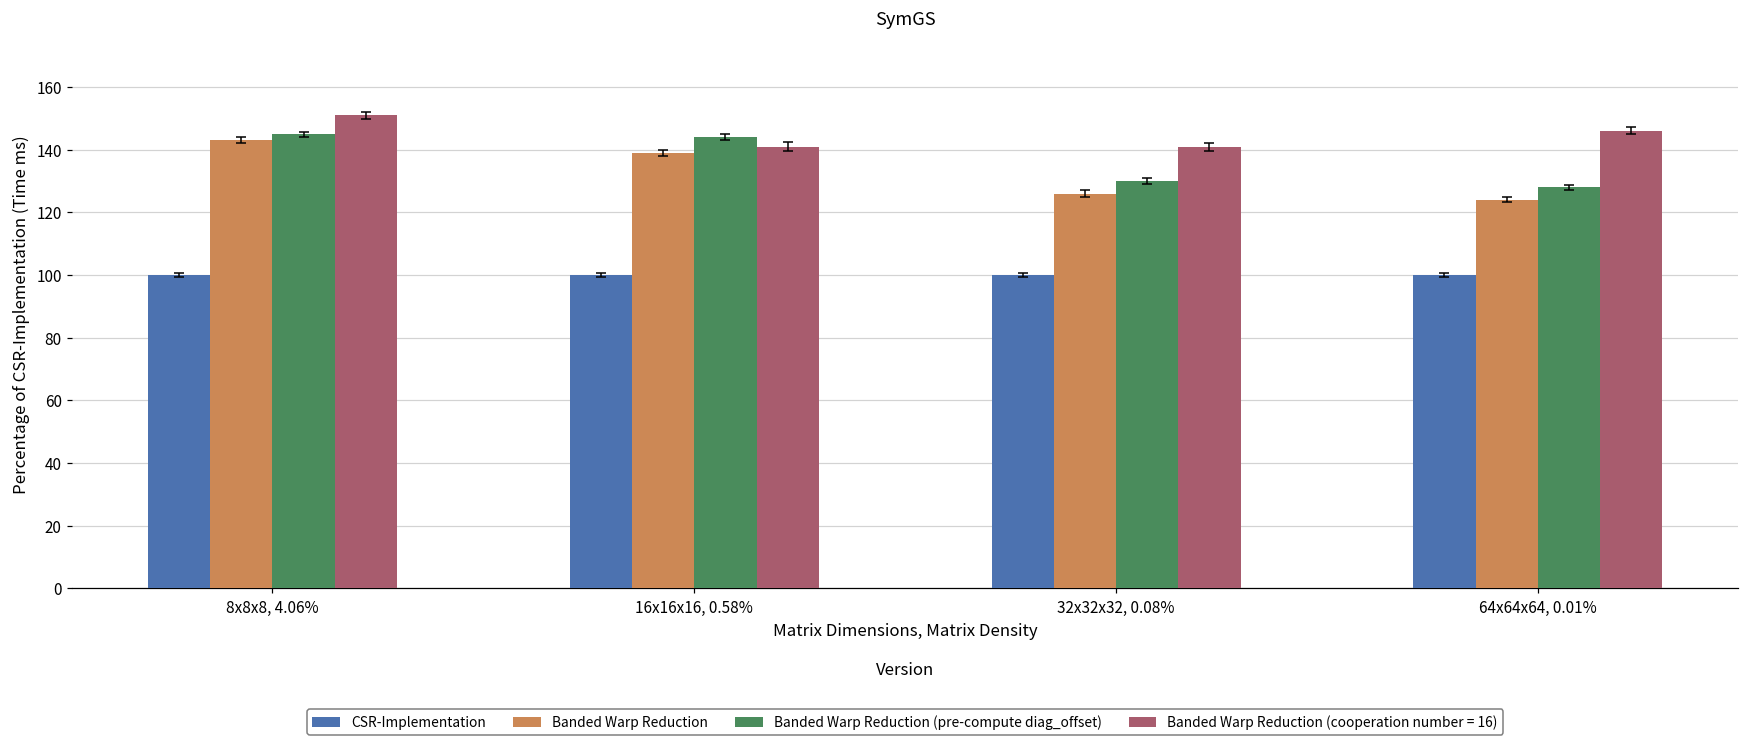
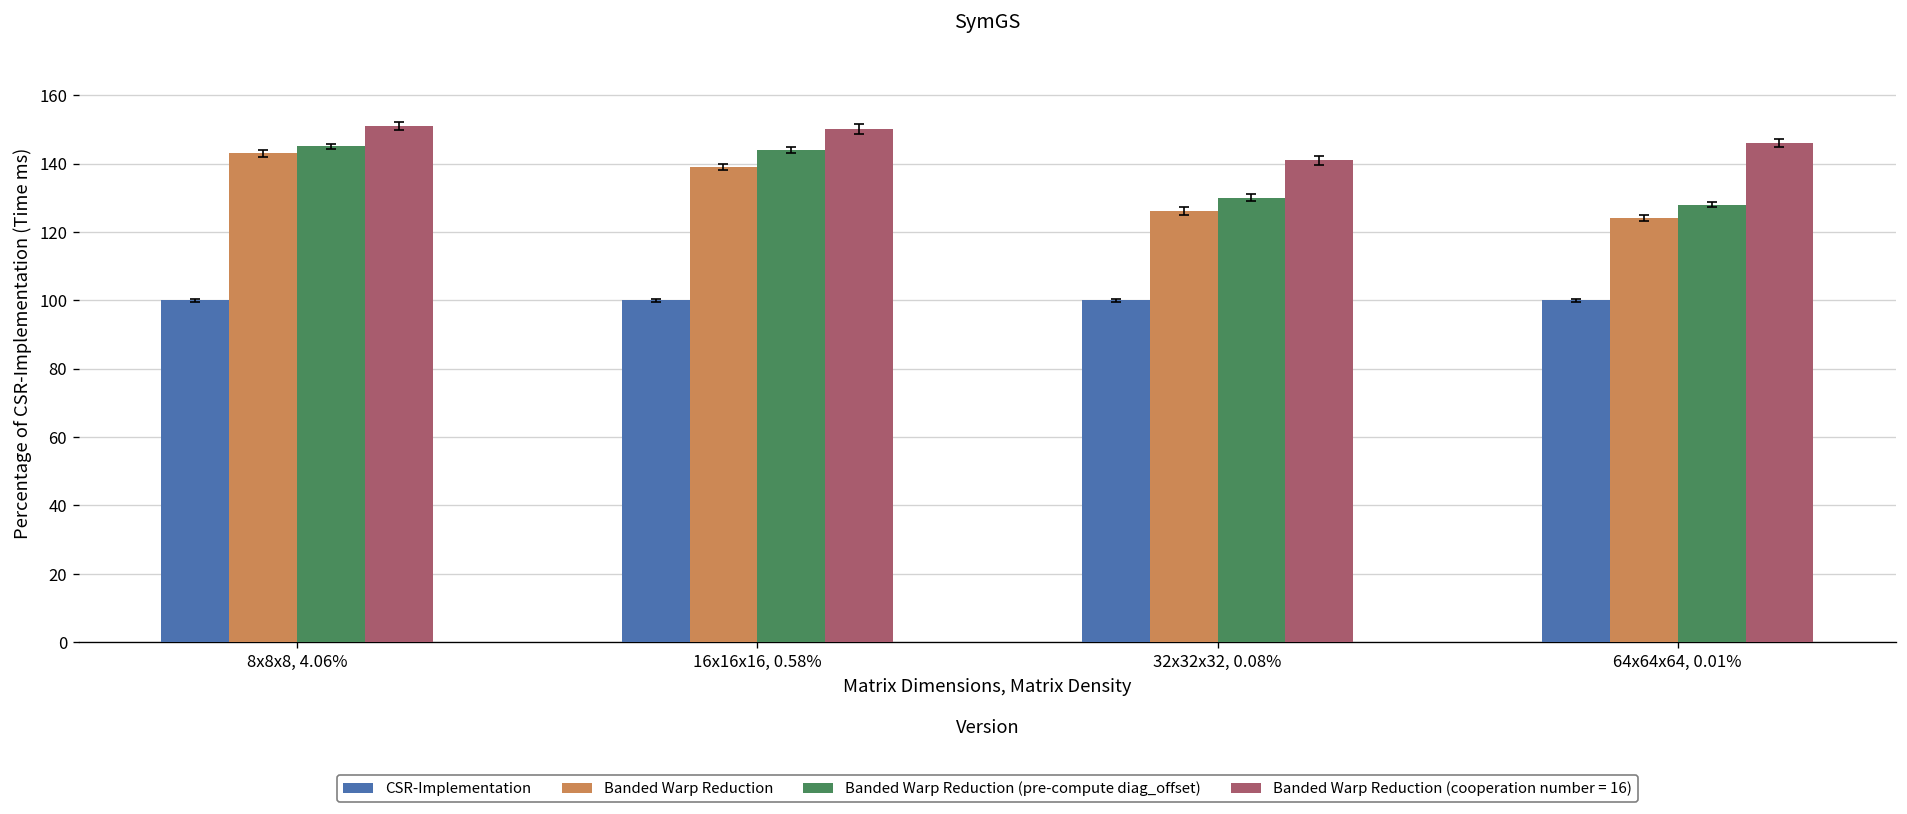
Banded Warp Reduction (cooperation number = 16), 16x16x16, 0.58%: 141 -> 150
